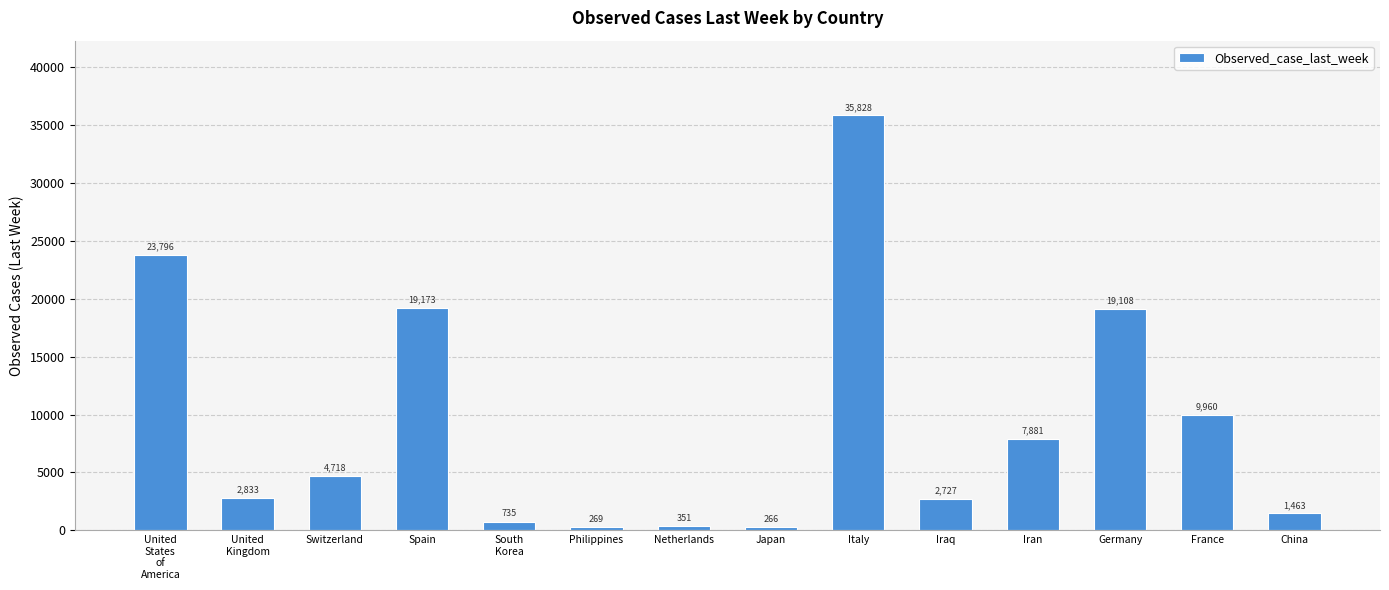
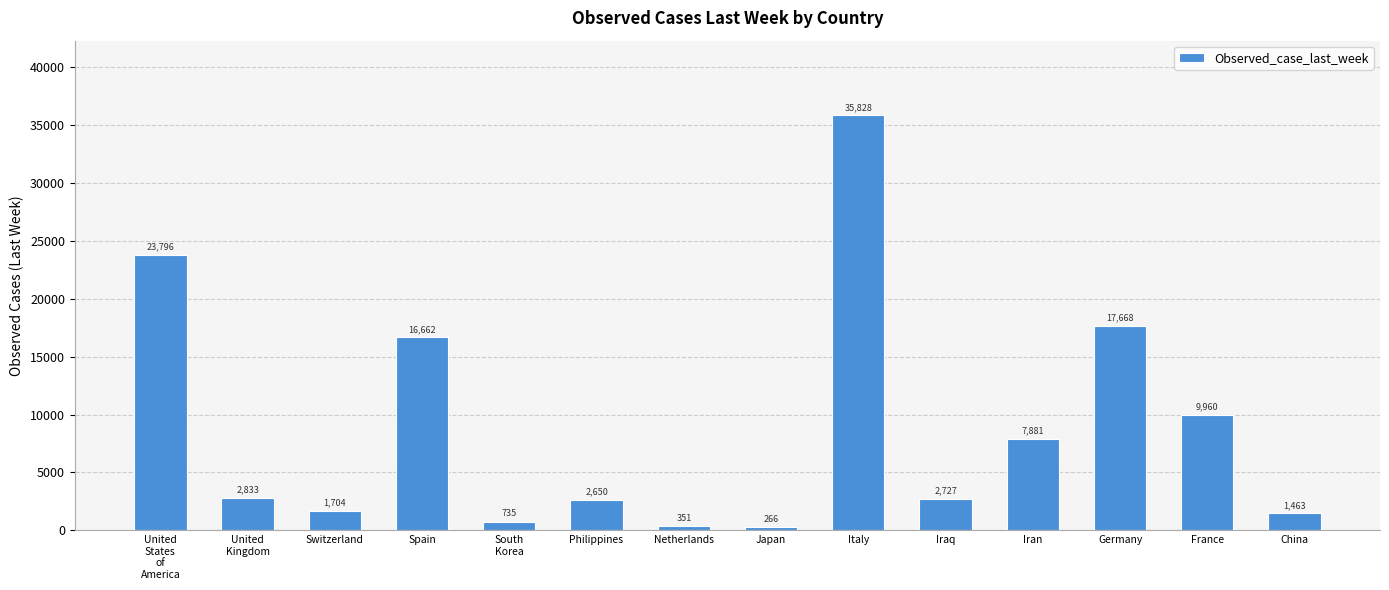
Switzerland: 4,718 -> 1,704
Spain: 19,173 -> 16,662
Philippines: 269 -> 2,650
Germany: 19,108 -> 17,668
